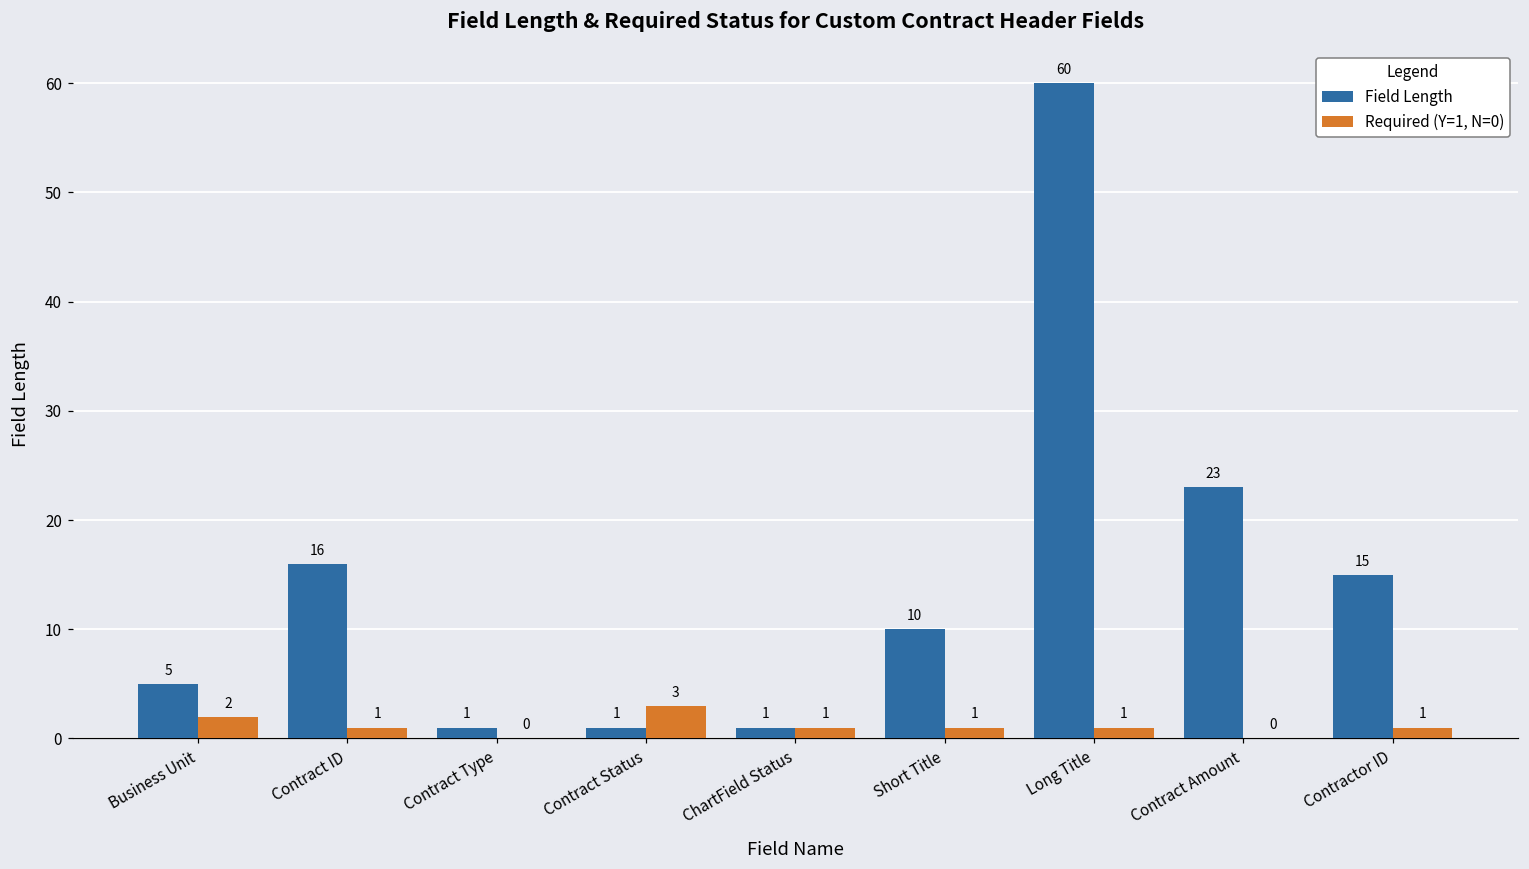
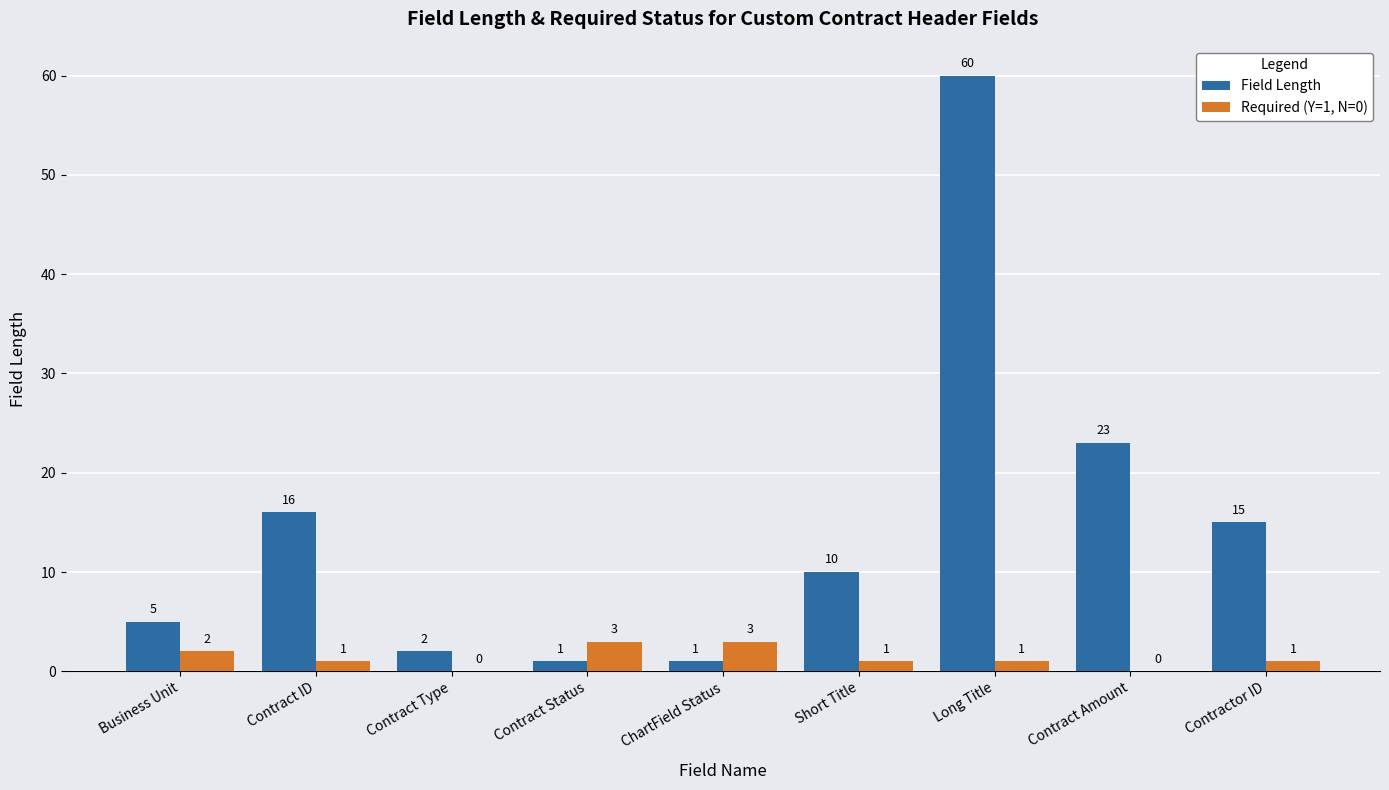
Field Length, Contract Type: 1 -> 2
Required (Y=1, N=0), ChartField Status: 1 -> 3
